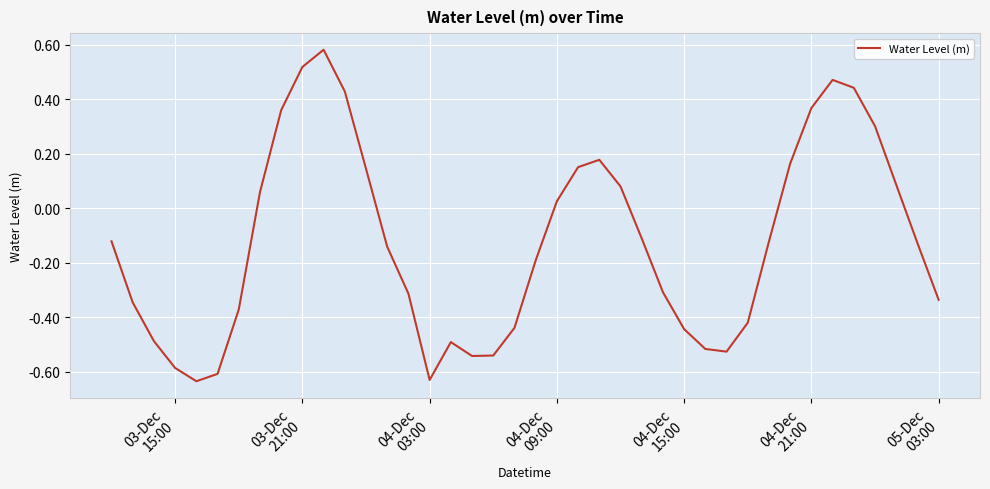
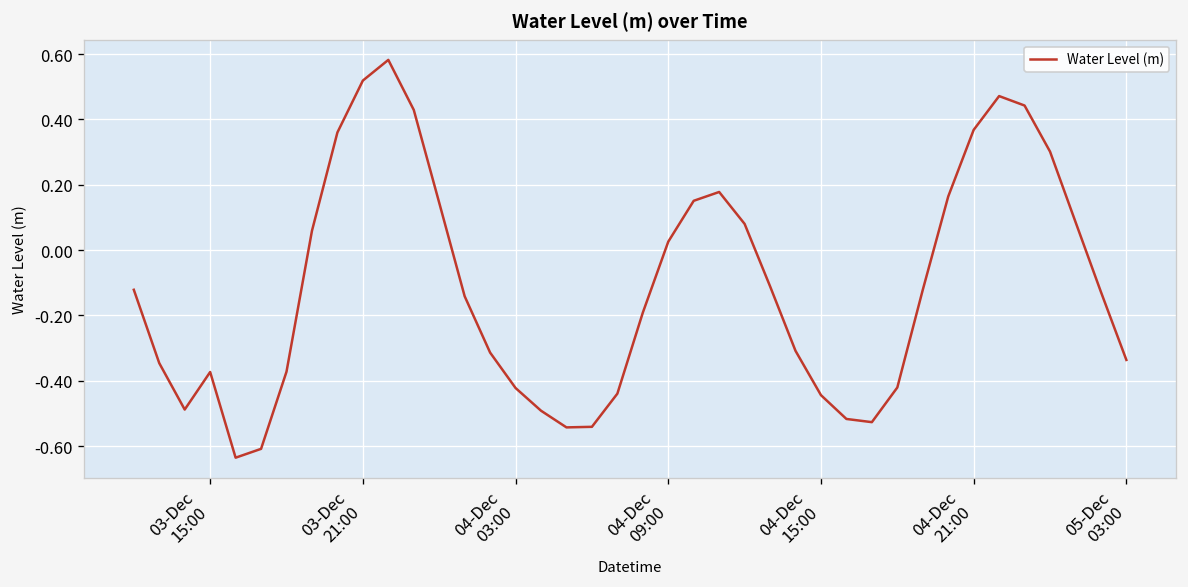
03-Dec 15:00: -0.59 -> -0.37
04-Dec 03:00: -0.63 -> -0.42
